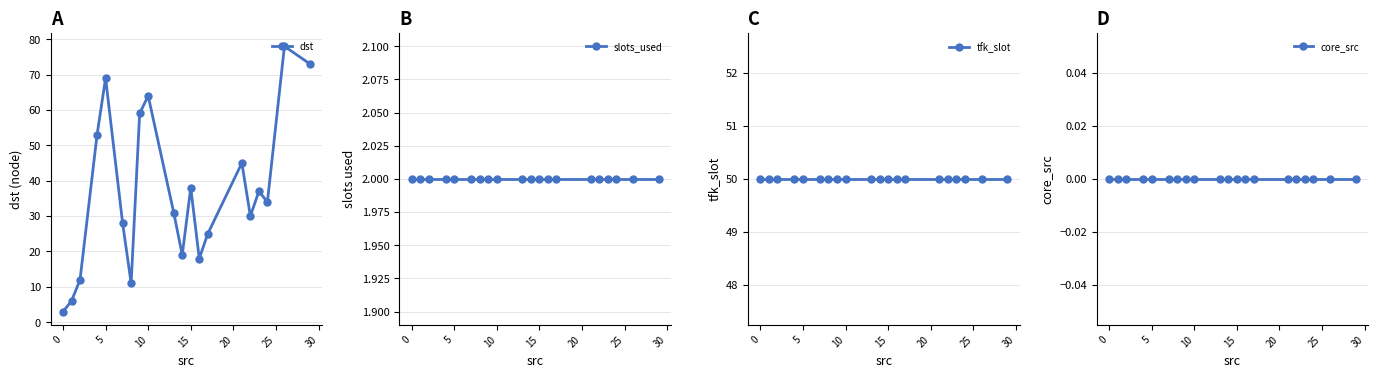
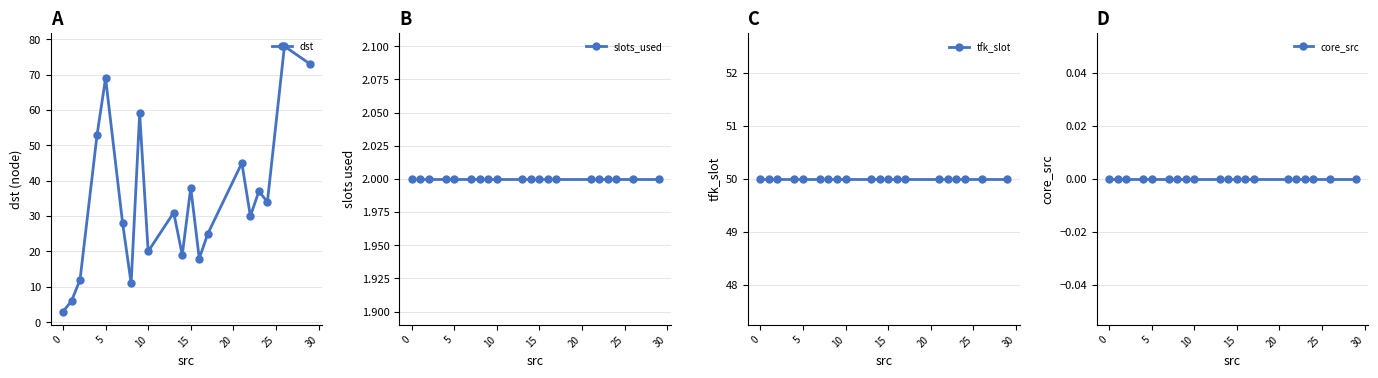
A, 10: 64 -> 20
